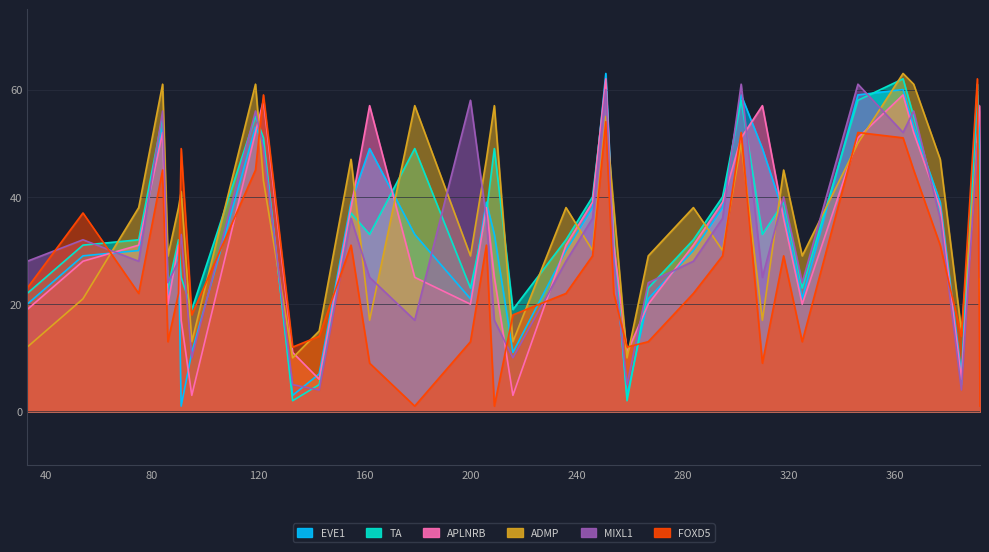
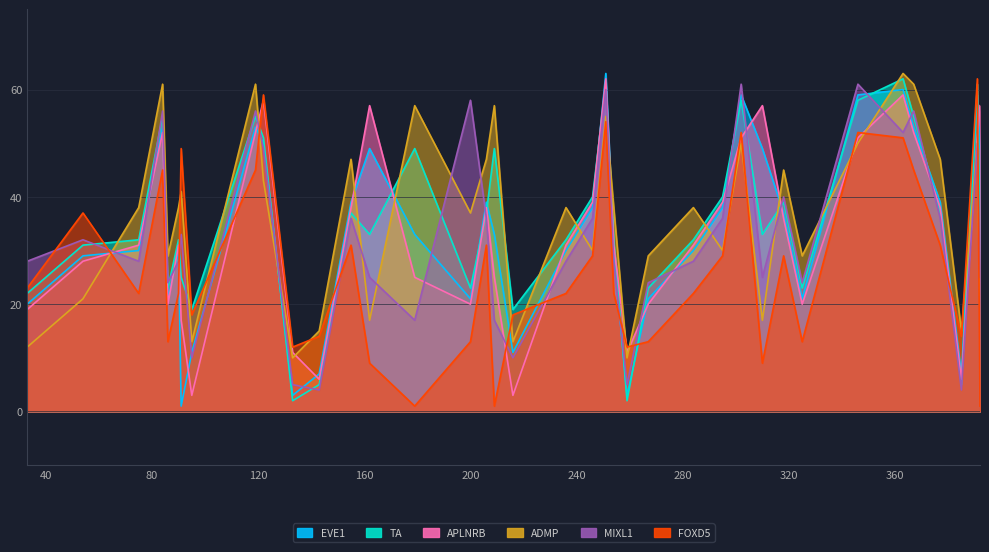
ADMP, 200: 29 -> 37
